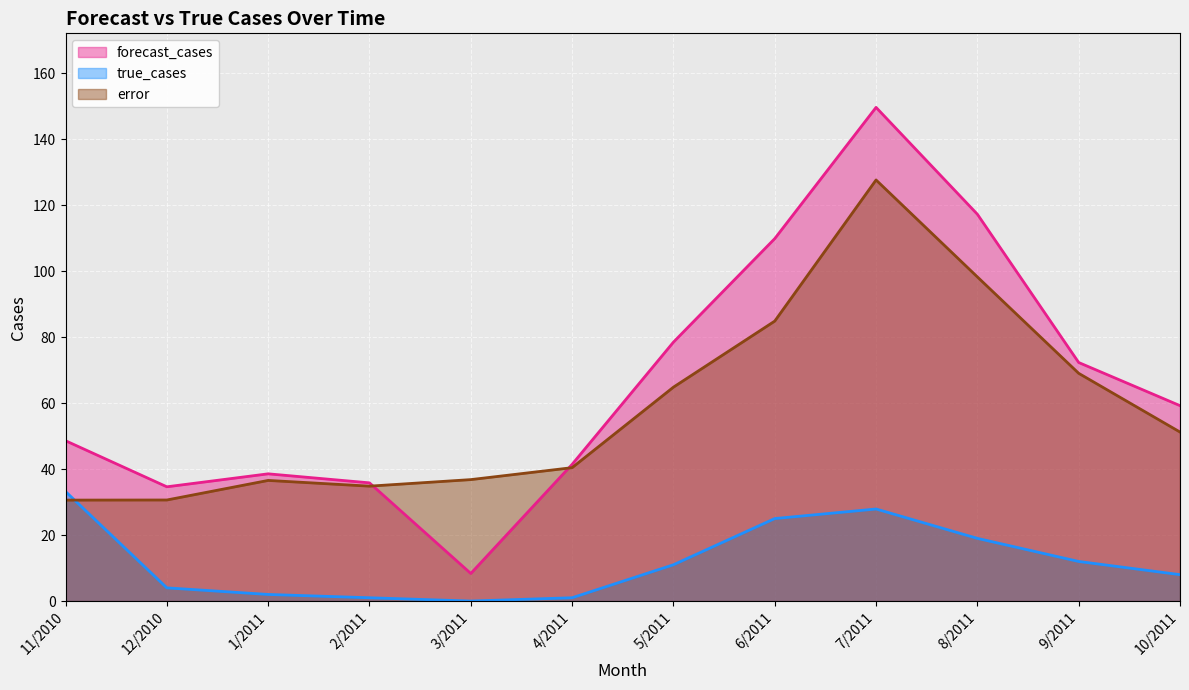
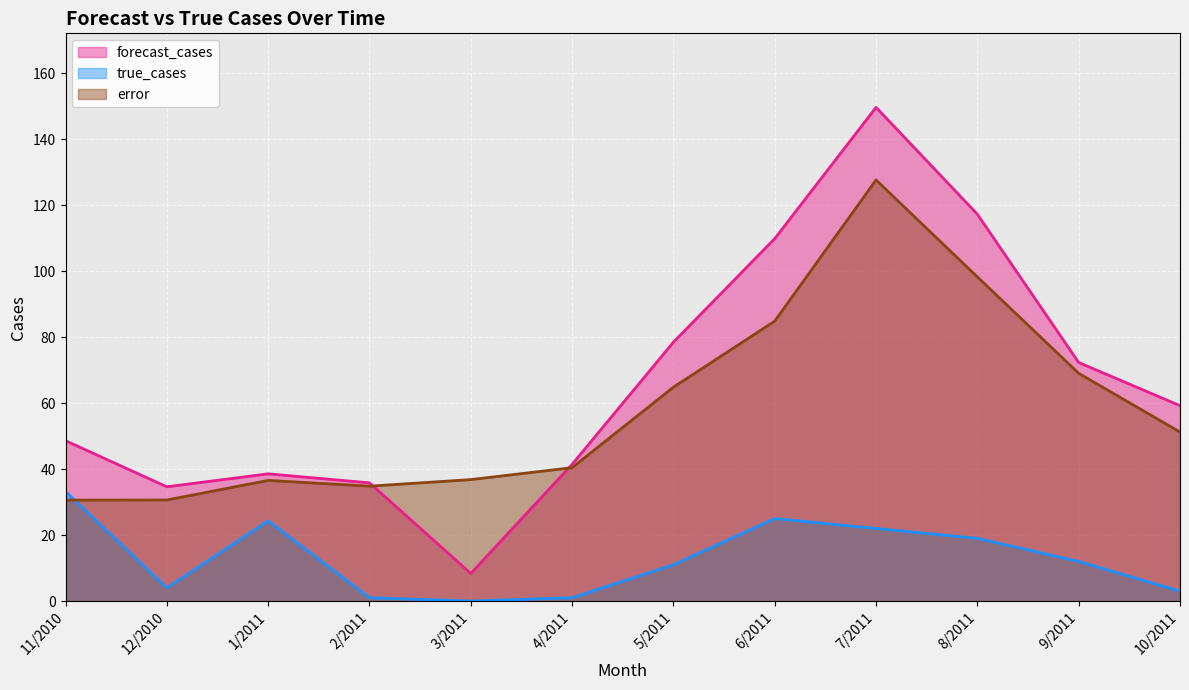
true_cases, 1/2011: 2 -> 24
true_cases, 7/2011: 28 -> 22
true_cases, 10/2011: 8 -> 3
